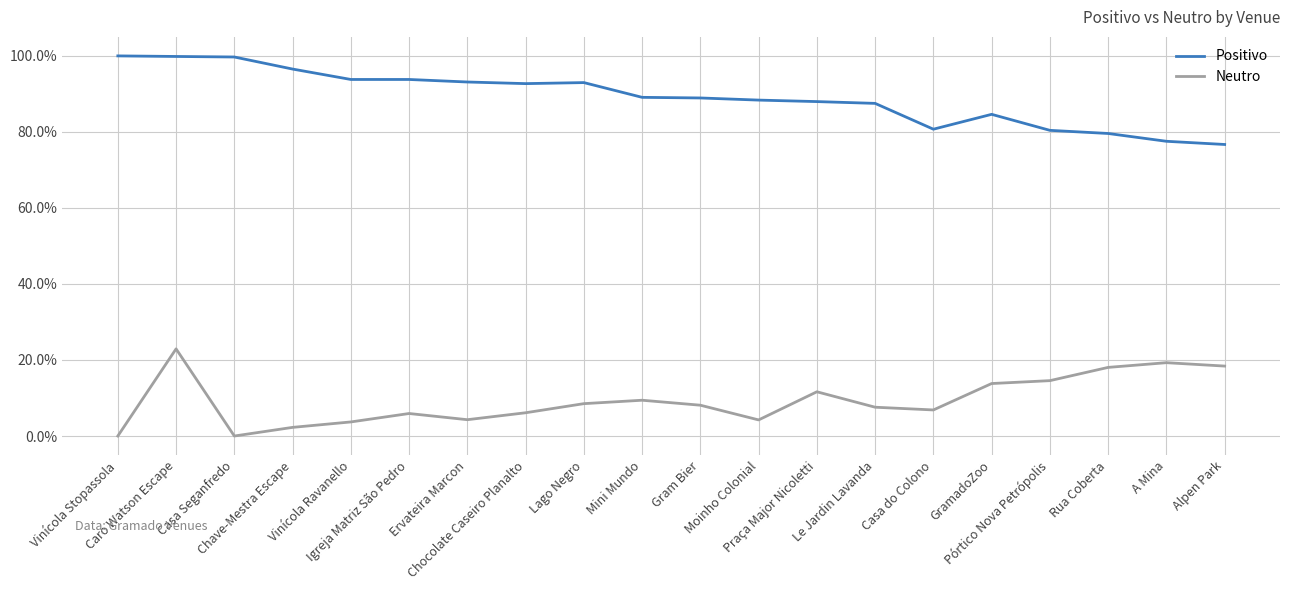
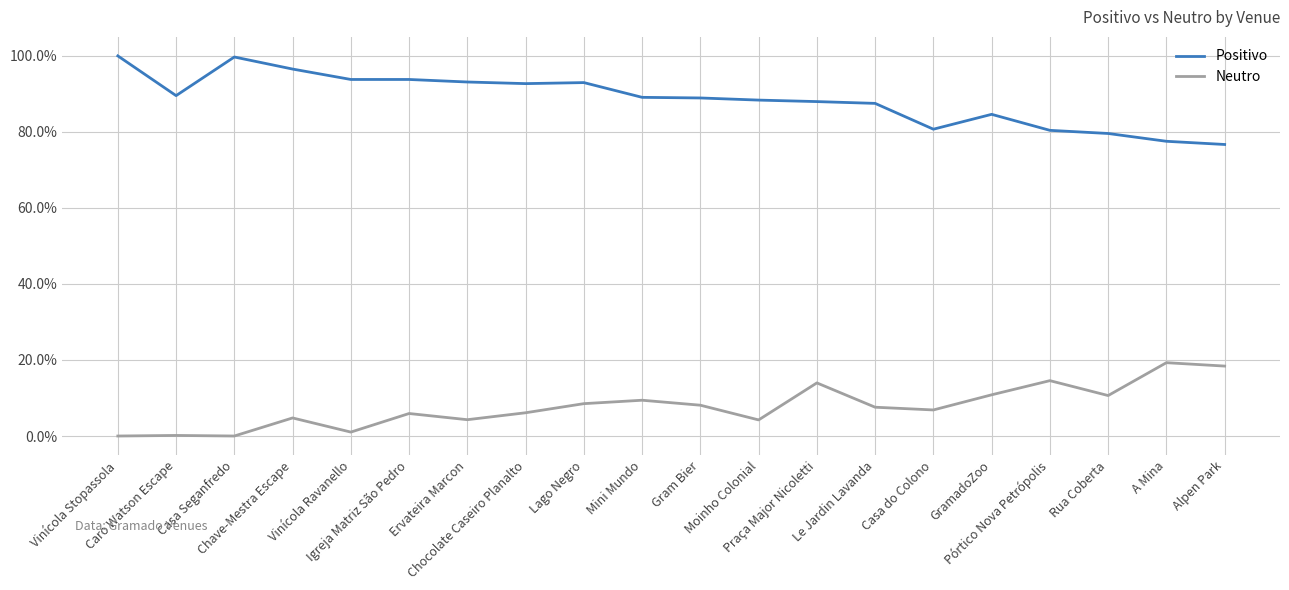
Positivo, Caro Watson Escape: 100% -> 90%
Neutro, Caro Watson Escape: 23% -> 0%
Neutro, Chave-Mestra Escape: 2% -> 5%
Neutro, Vinícola Ravanello: 4% -> 1%
Neutro, Praça Major Nicoletti: 12% -> 14%
Neutro, GramadoZoo: 14% -> 11%
Neutro, Rua Coberta: 18% -> 11%
